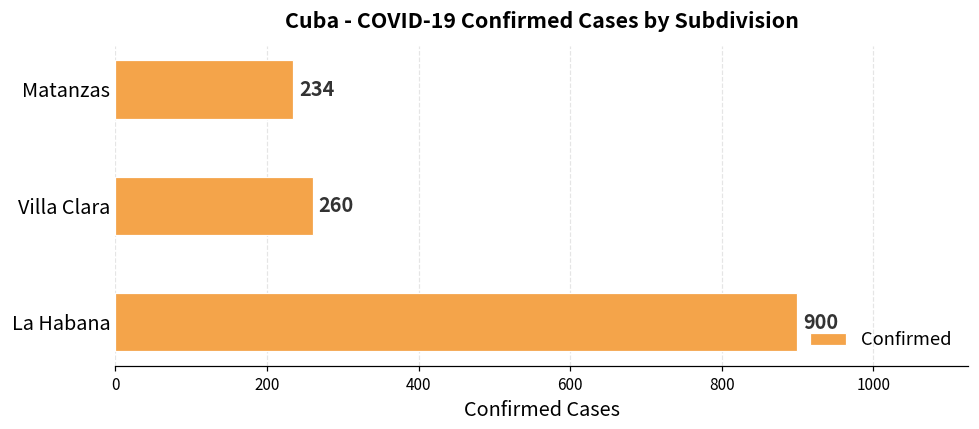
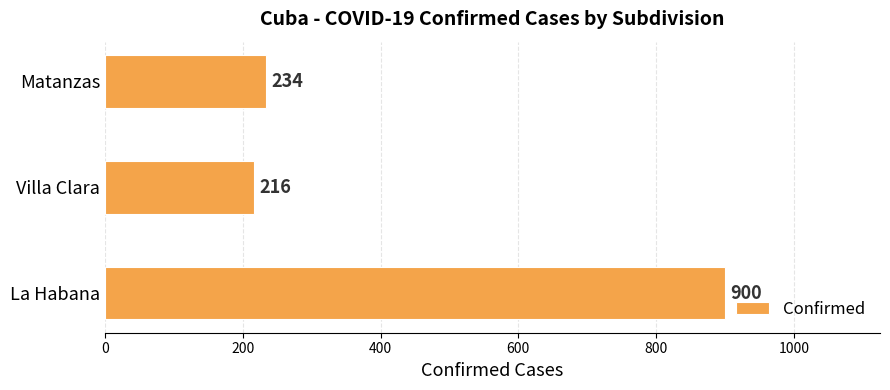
Villa Clara: 260 -> 216
